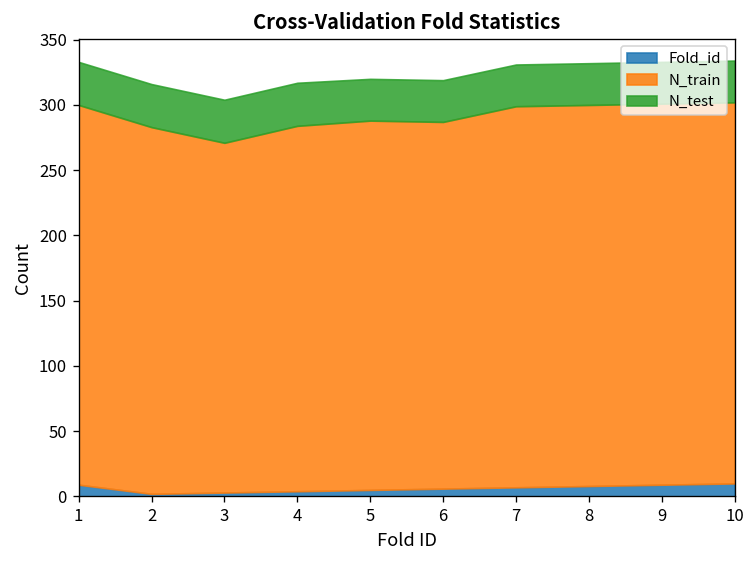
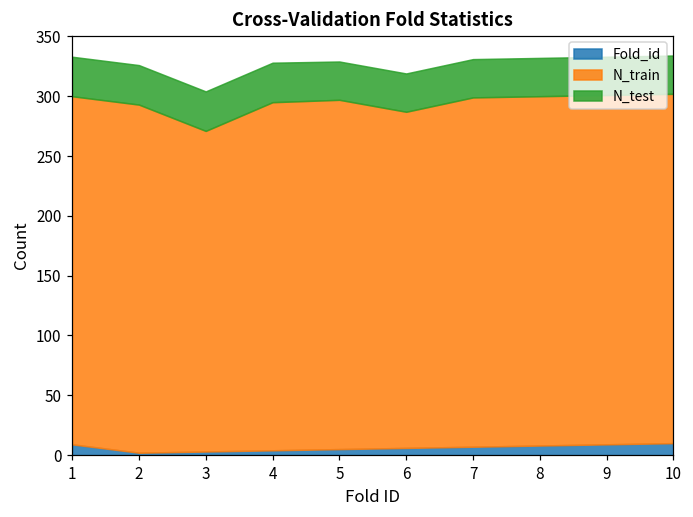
N_train, 2: 281 -> 291
N_train, 4: 280 -> 291
N_train, 5: 283 -> 292
